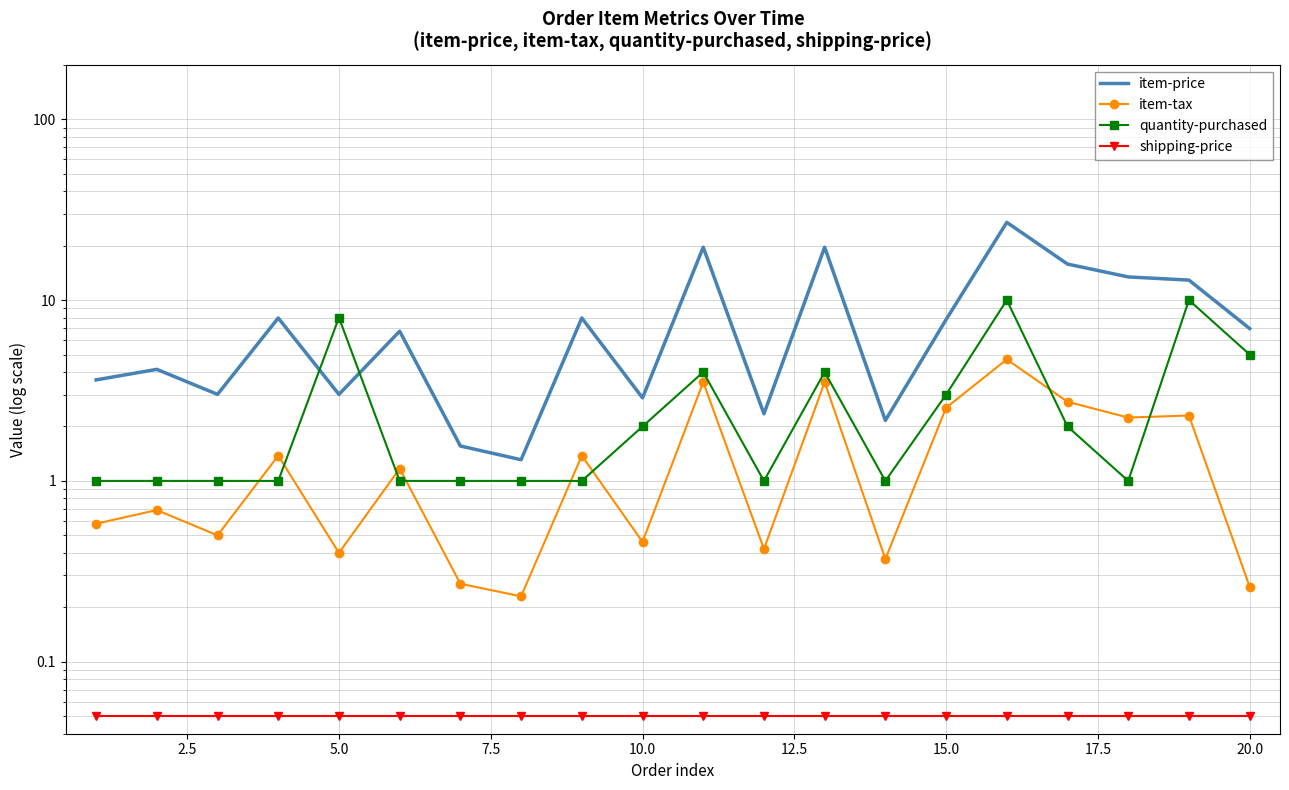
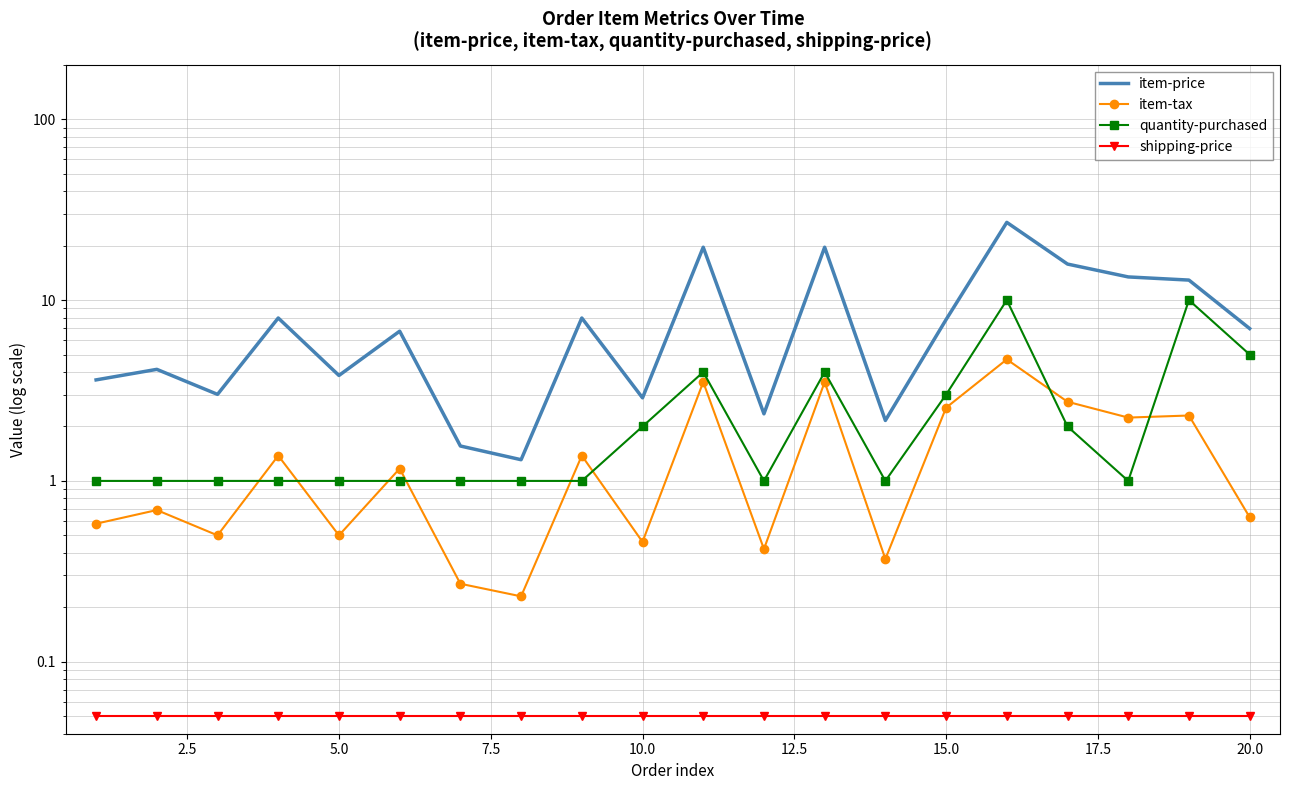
item-price, 5.0: 3.0 -> 3.8
item-tax, 5.0: 0.4 -> 0.5
quantity-purchased, 5.0: 8 -> 1
item-tax, 20.0: 0.26 -> 0.63
